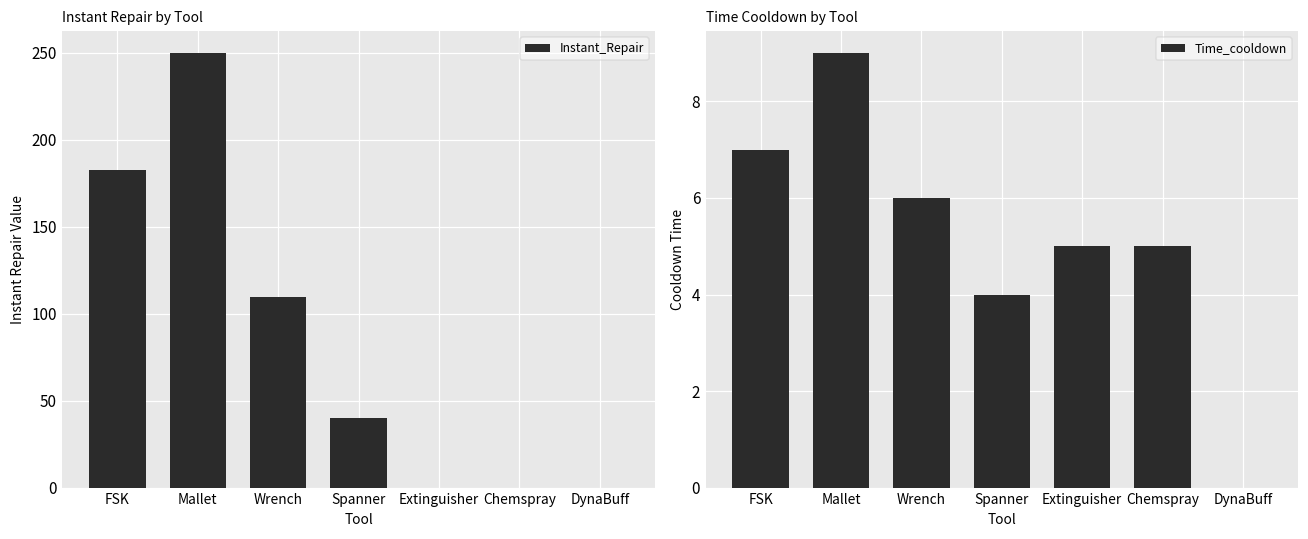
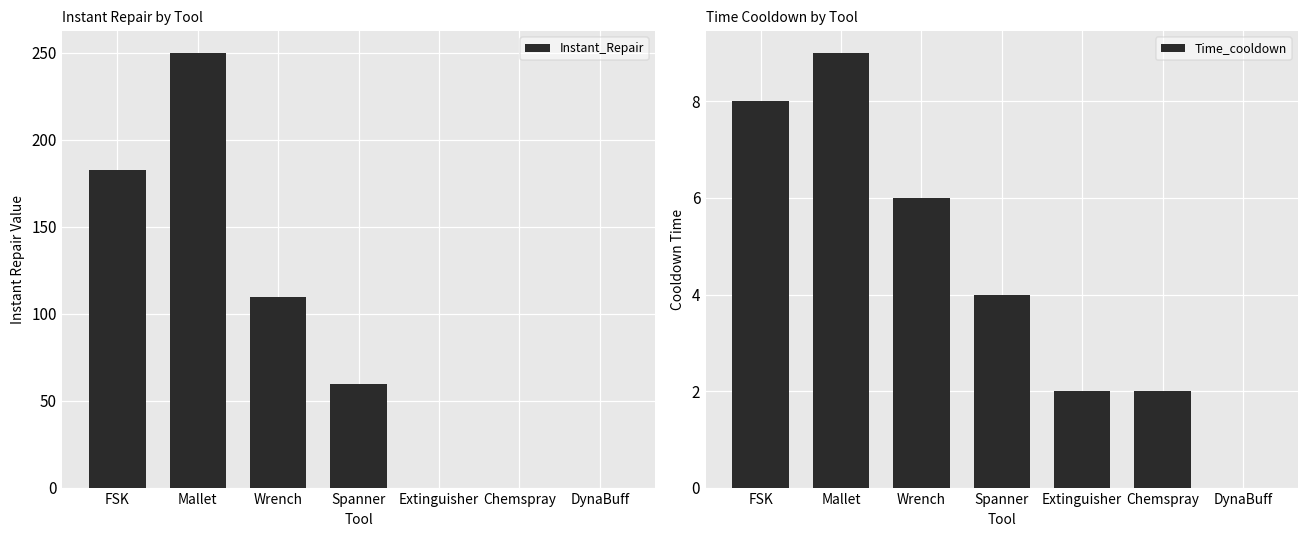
Instant Repair by Tool, Spanner: 40 -> 60
Time Cooldown by Tool, FSK: 7 -> 8
Time Cooldown by Tool, Extinguisher: 5 -> 2
Time Cooldown by Tool, Chemspray: 5 -> 2
